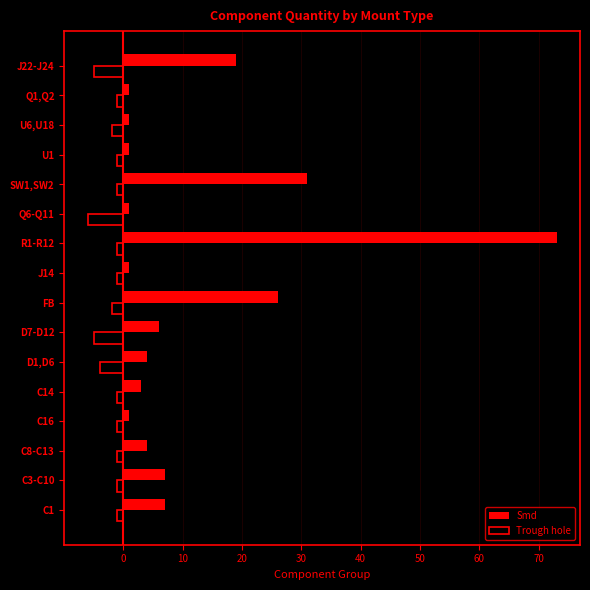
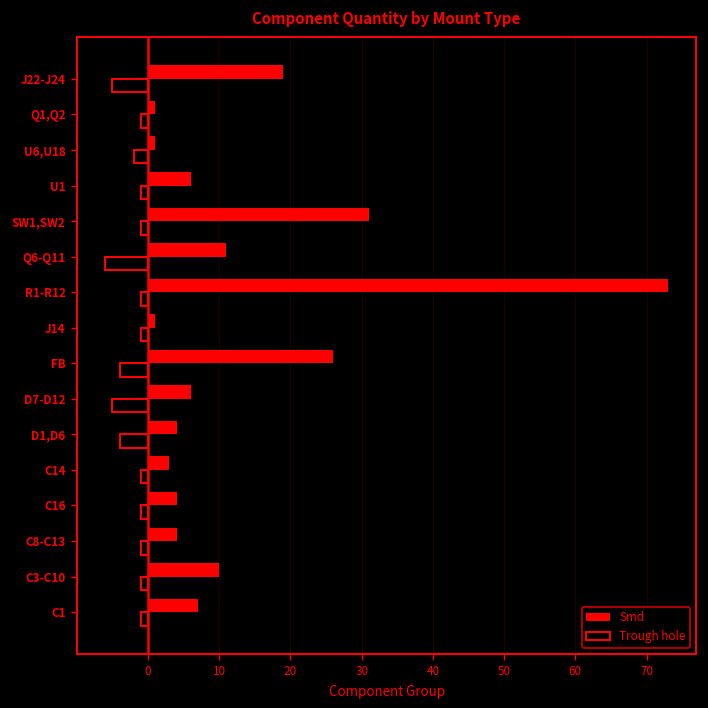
Smd, U1: 1 -> 6
Smd, Q6-Q11: 1 -> 11
Trough hole, FB: -2 -> -4
Smd, C16: 1 -> 4
Smd, C3-C10: 7 -> 10
